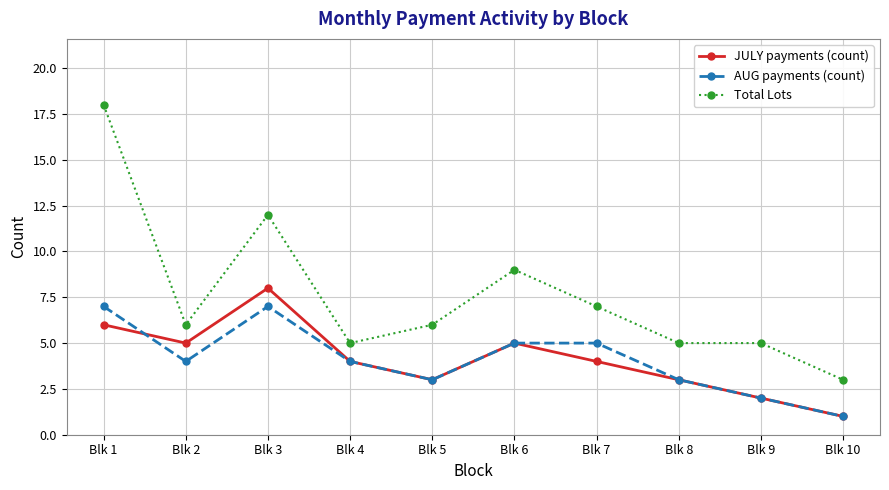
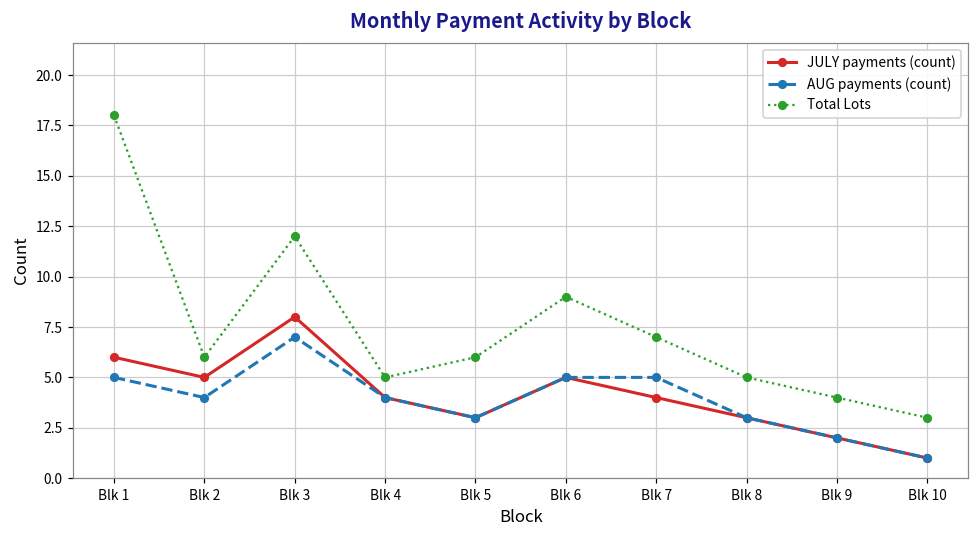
AUG payments (count), Blk 1: 7 -> 5
Total Lots, Blk 9: 5 -> 4
